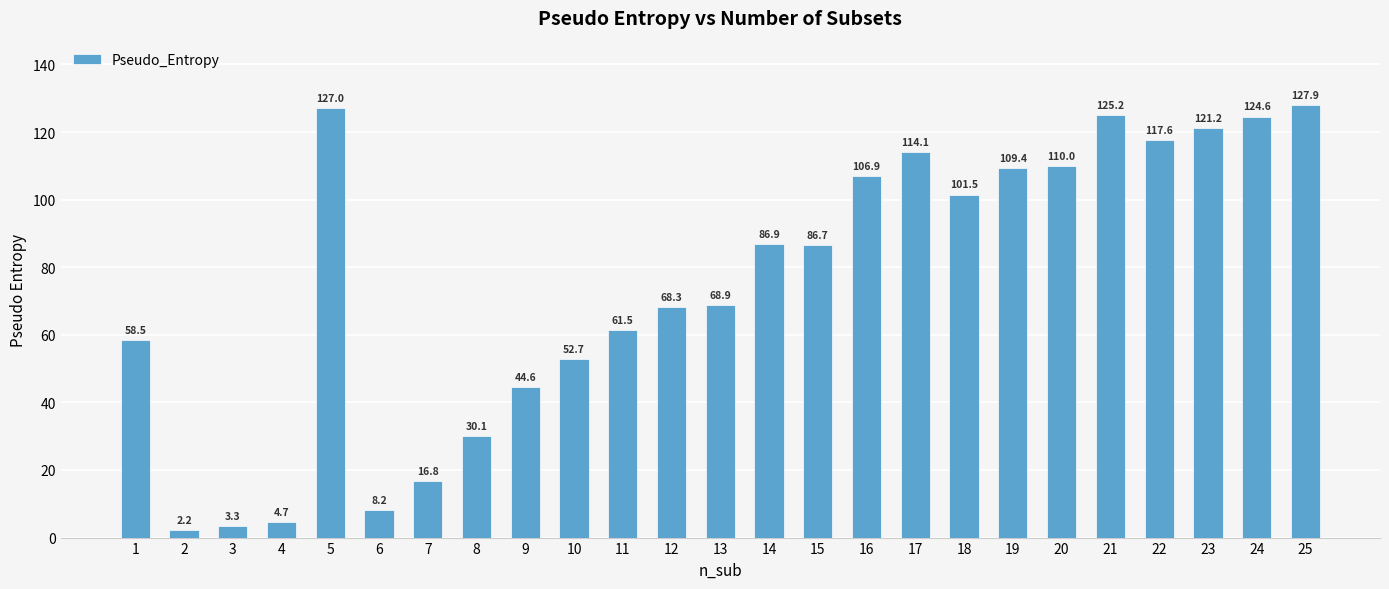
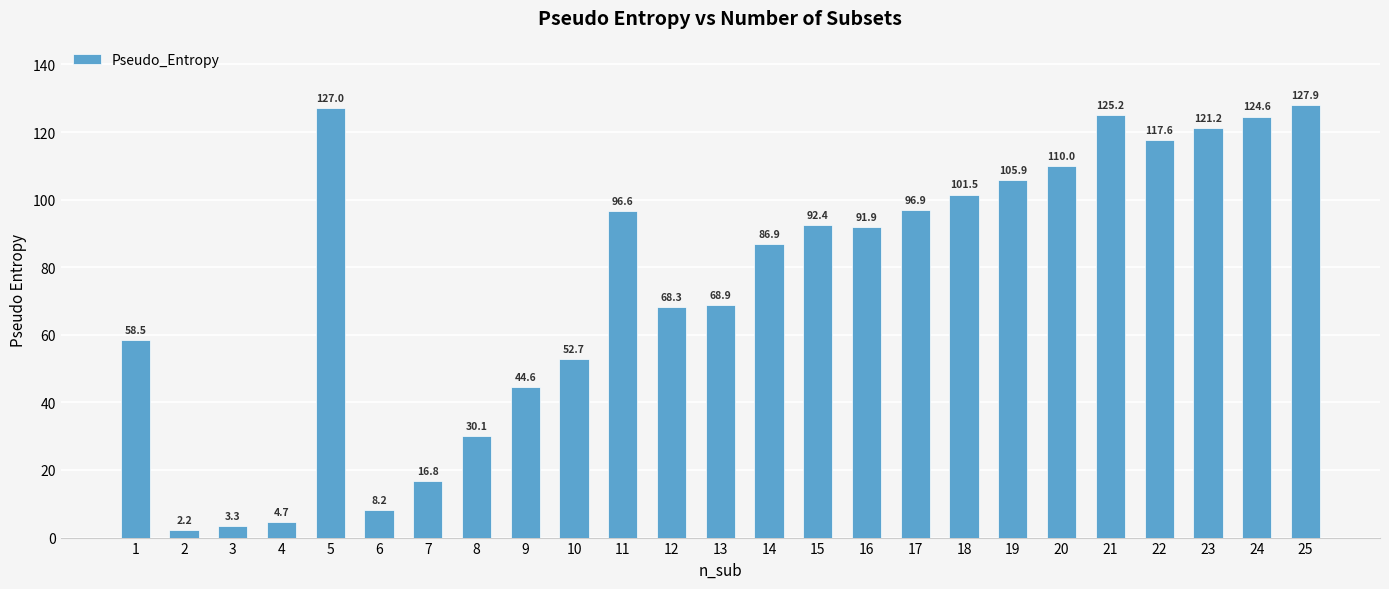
11: 61.5 -> 96.6
15: 86.7 -> 92.4
16: 106.9 -> 91.9
17: 114.1 -> 96.9
19: 109.4 -> 105.9
